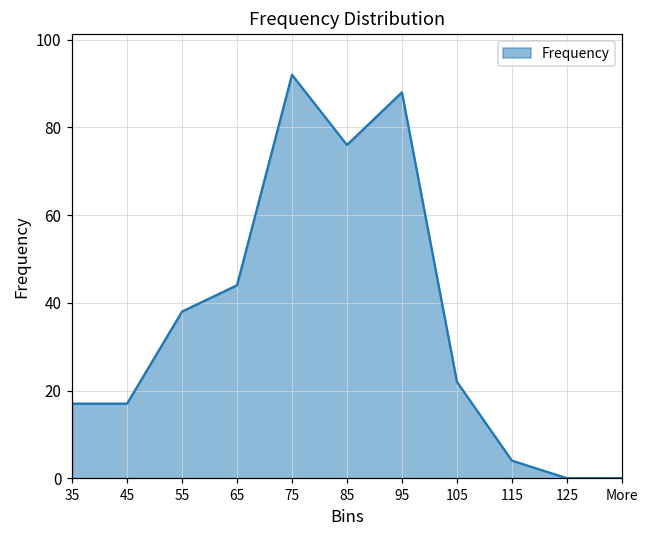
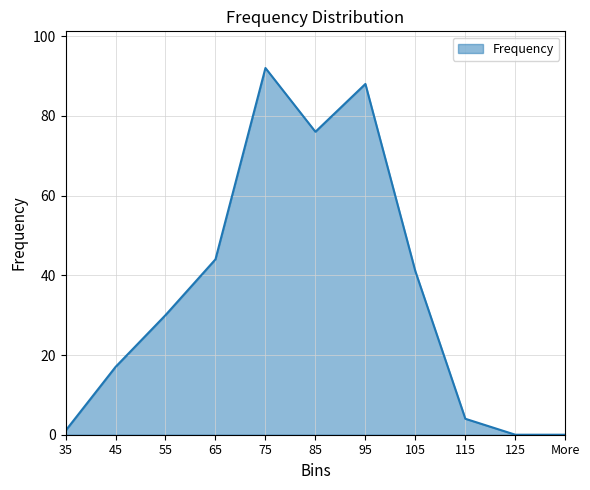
35: 17 -> 1
55: 38 -> 30
105: 22 -> 41
